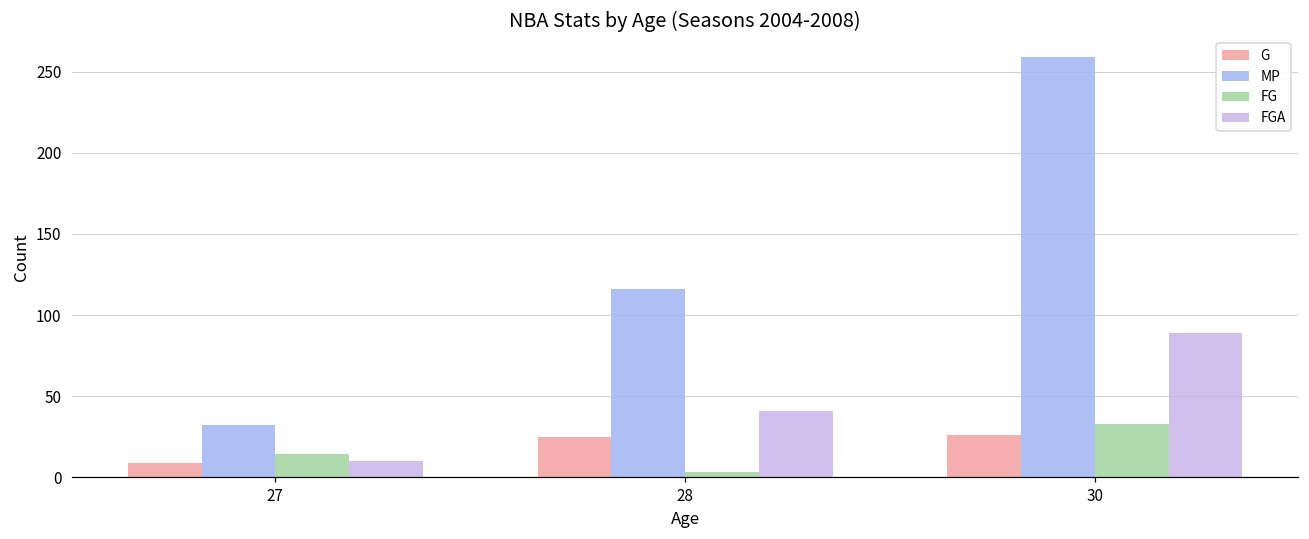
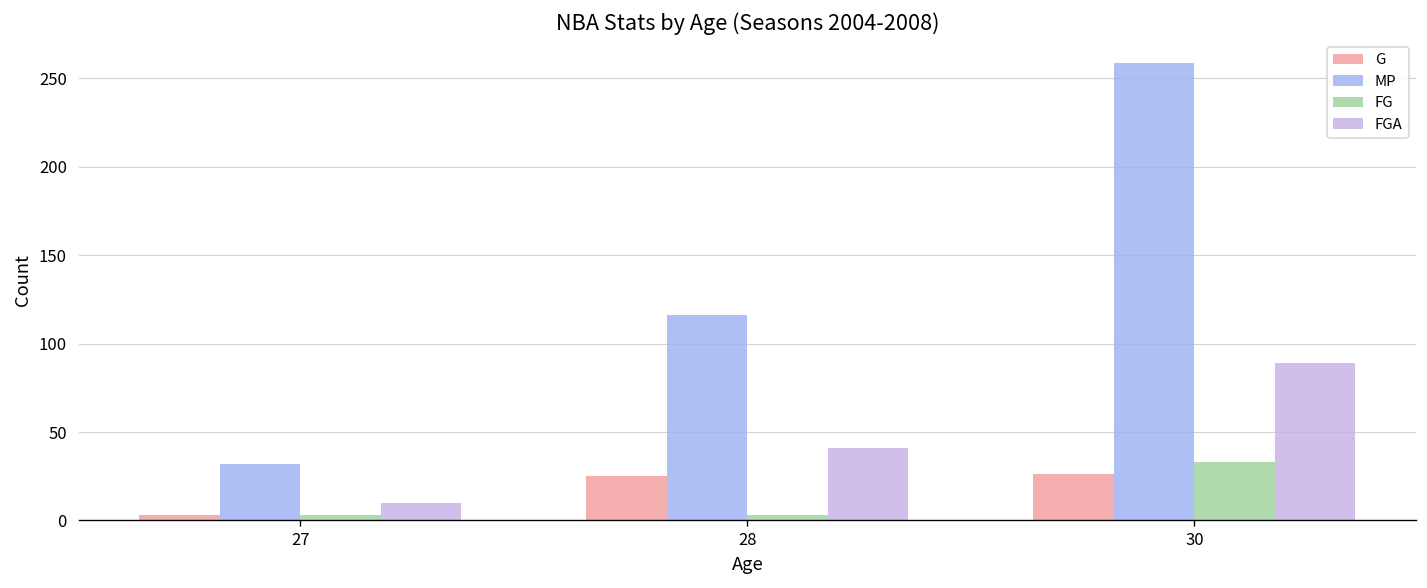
G, 27: 9 -> 3
FG, 27: 14 -> 3
